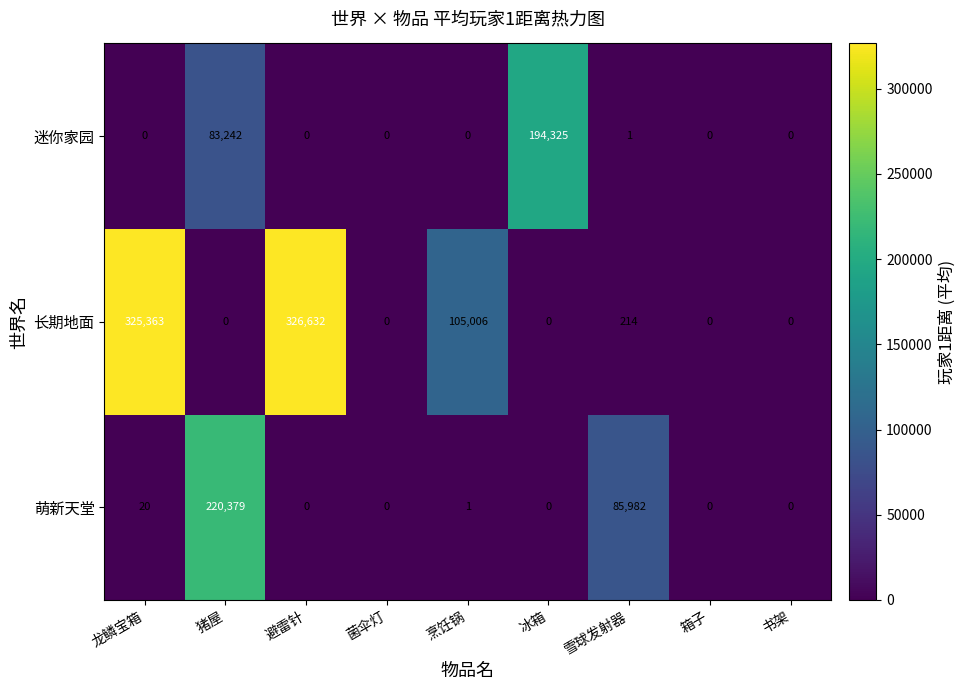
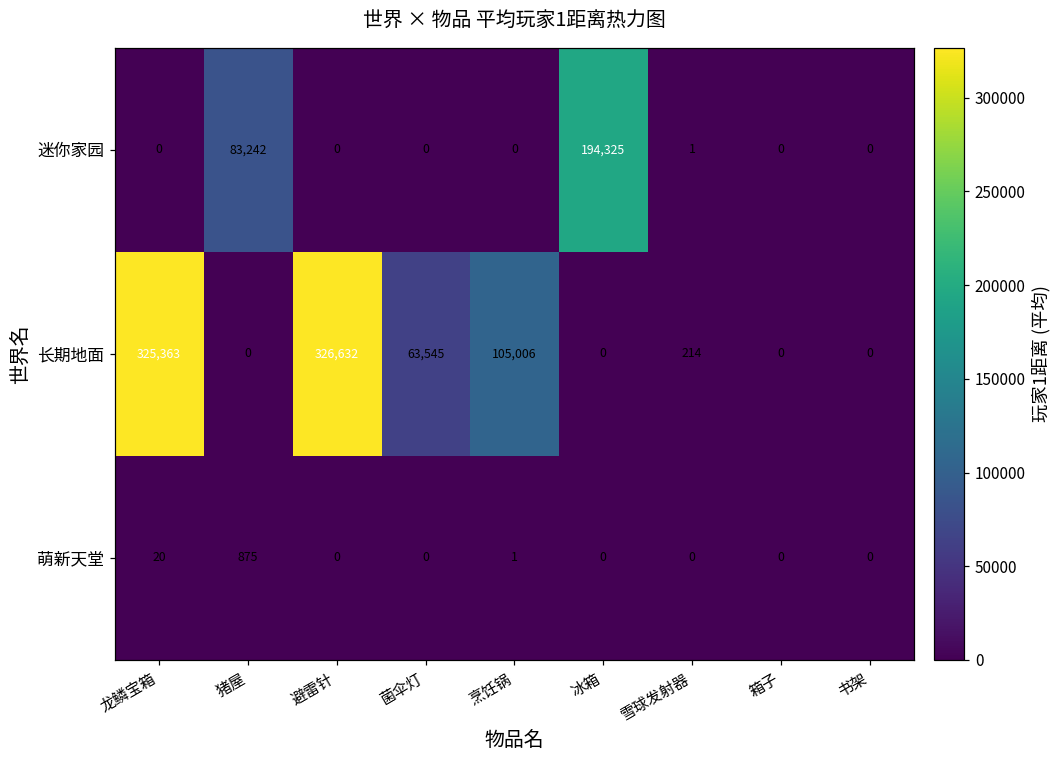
长期地面, 菌伞灯: 0 -> 63,545
萌新天堂, 猪屋: 220,379 -> 875
萌新天堂, 雪球发射器: 85,982 -> 0
